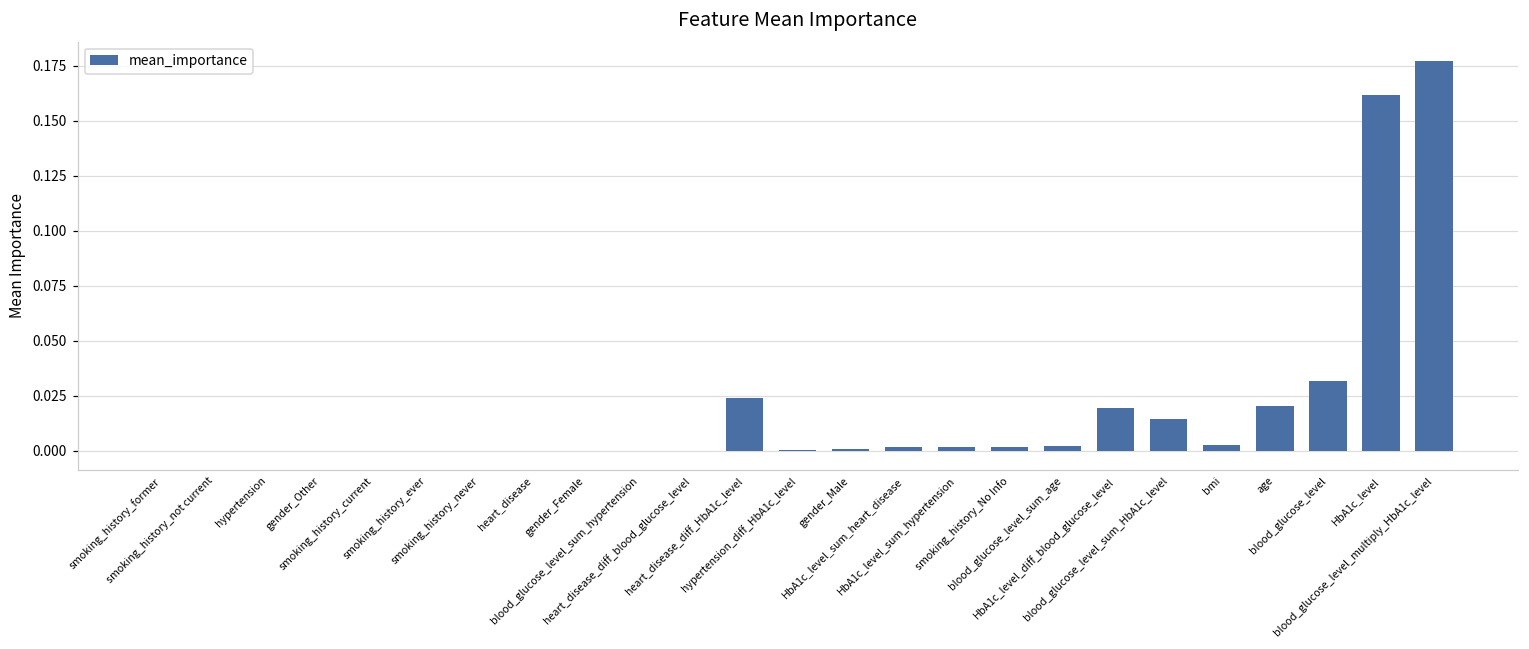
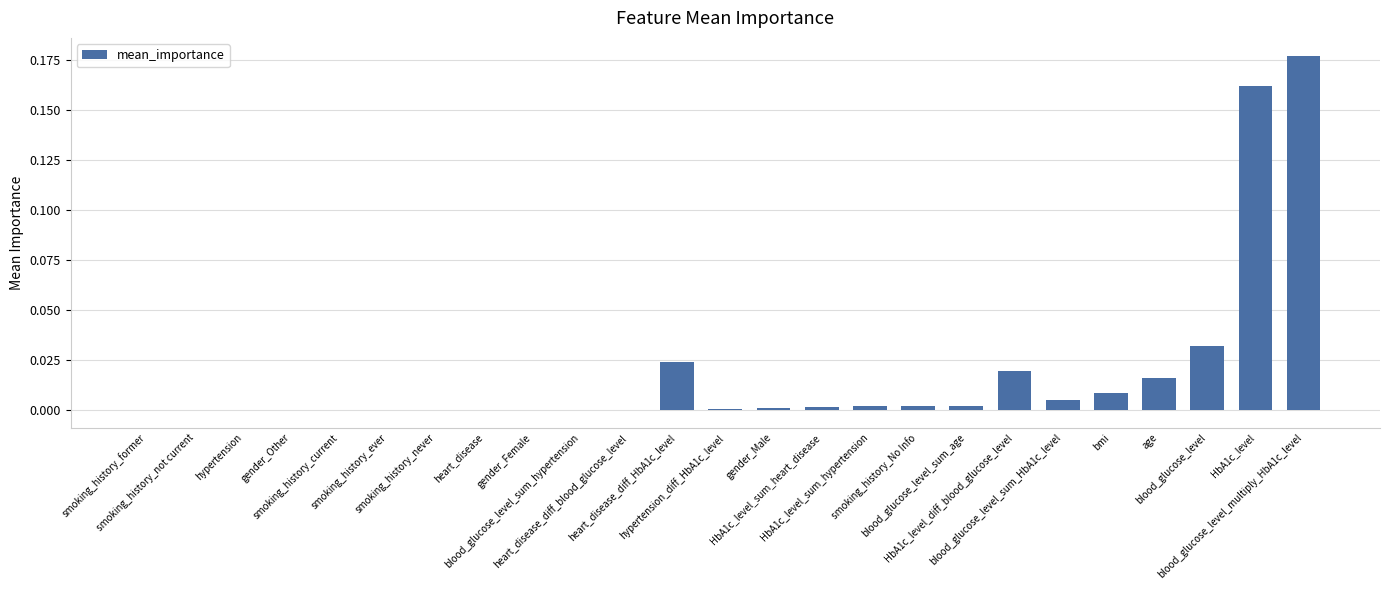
blood_glucose_level_sum_HbA1c_level: 0.014 -> 0.005
bmi: 0.003 -> 0.009
age: 0.020 -> 0.016
